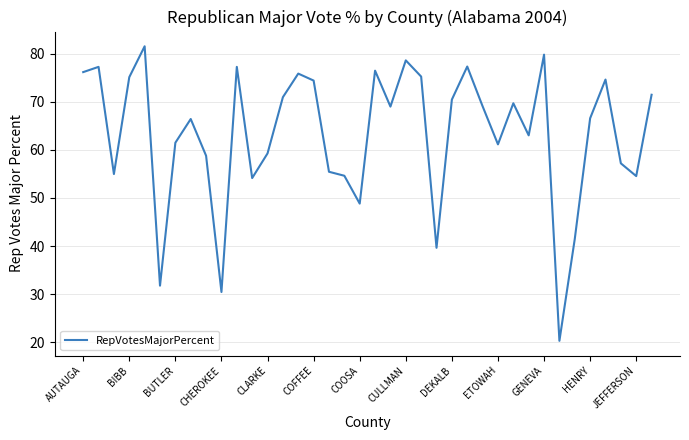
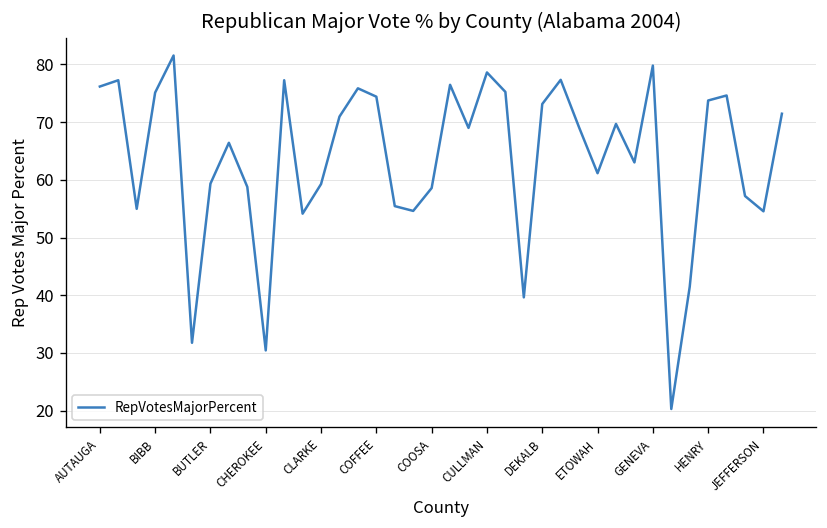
BUTLER: 61 -> 59
COOSA: 49 -> 59
DEKALB: 70 -> 73
HENRY: 67 -> 74
